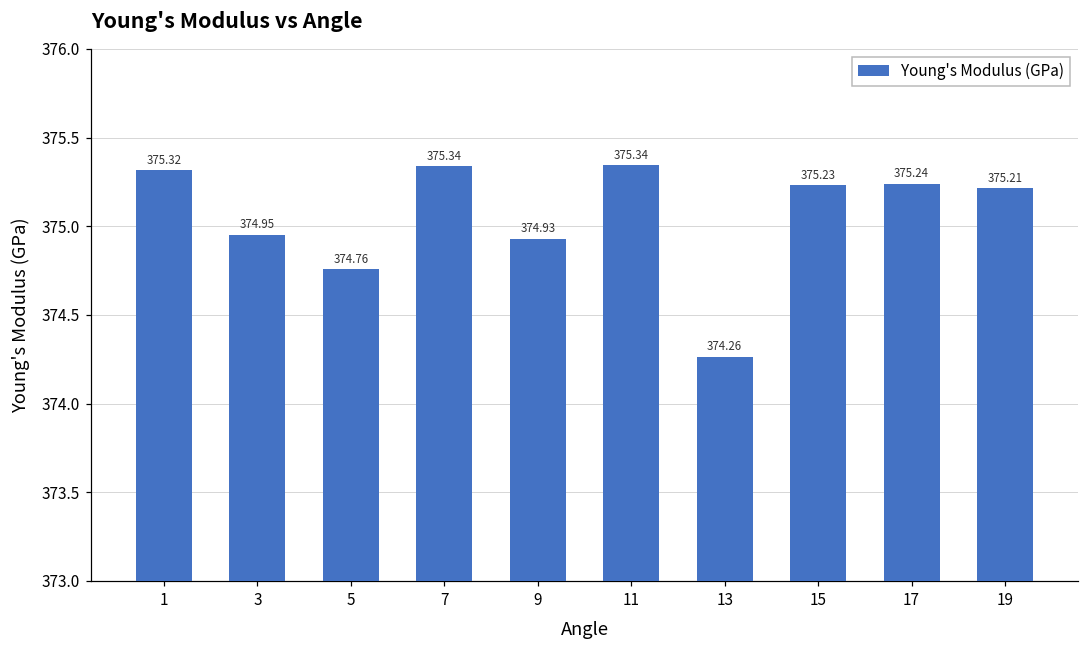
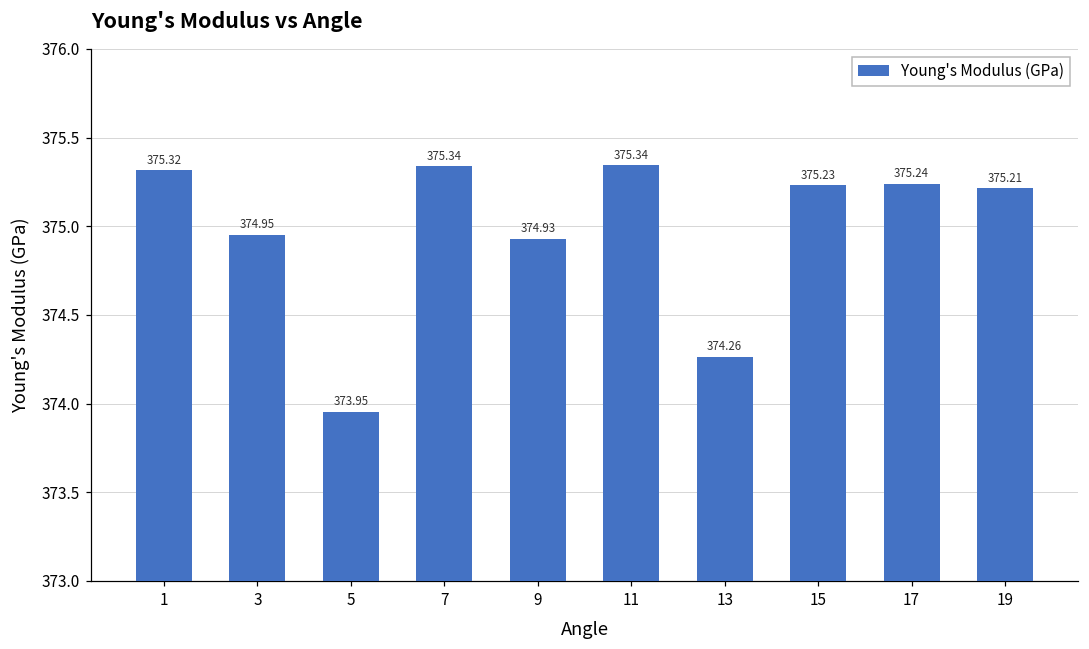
5: 374.76 -> 373.95
